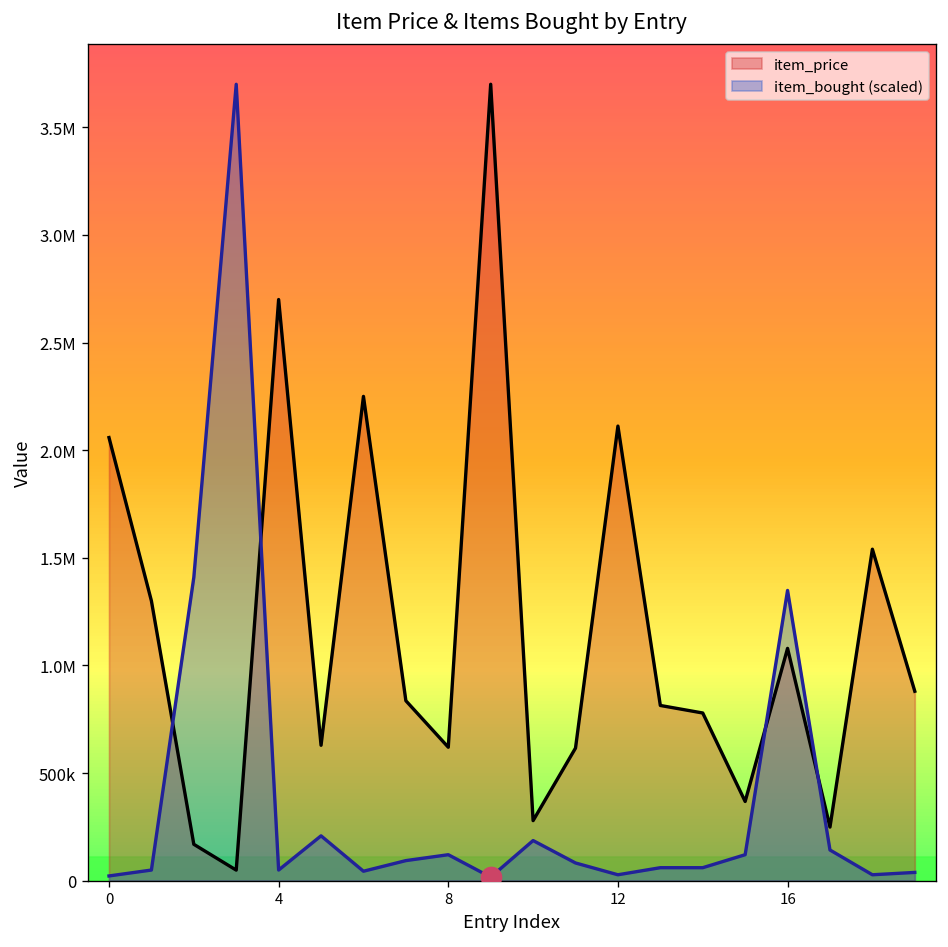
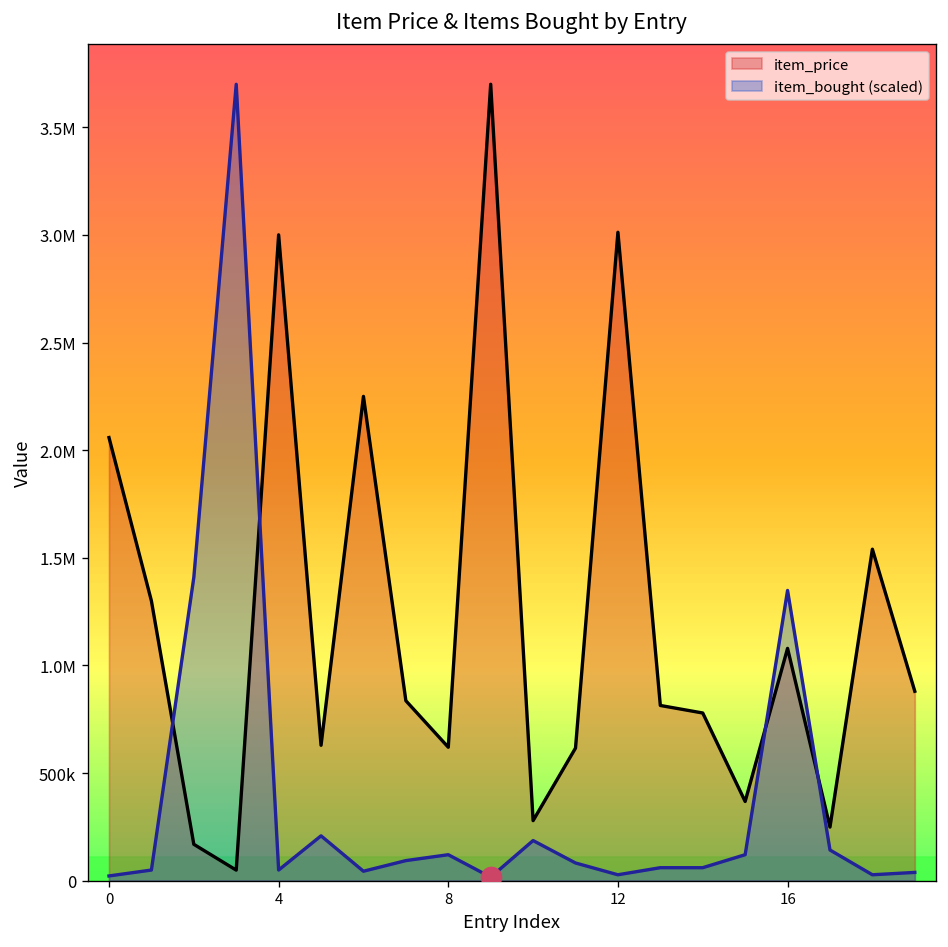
item_price, 4: 2700000 -> 3000000
item_price, 12: 2110000 -> 3010000
